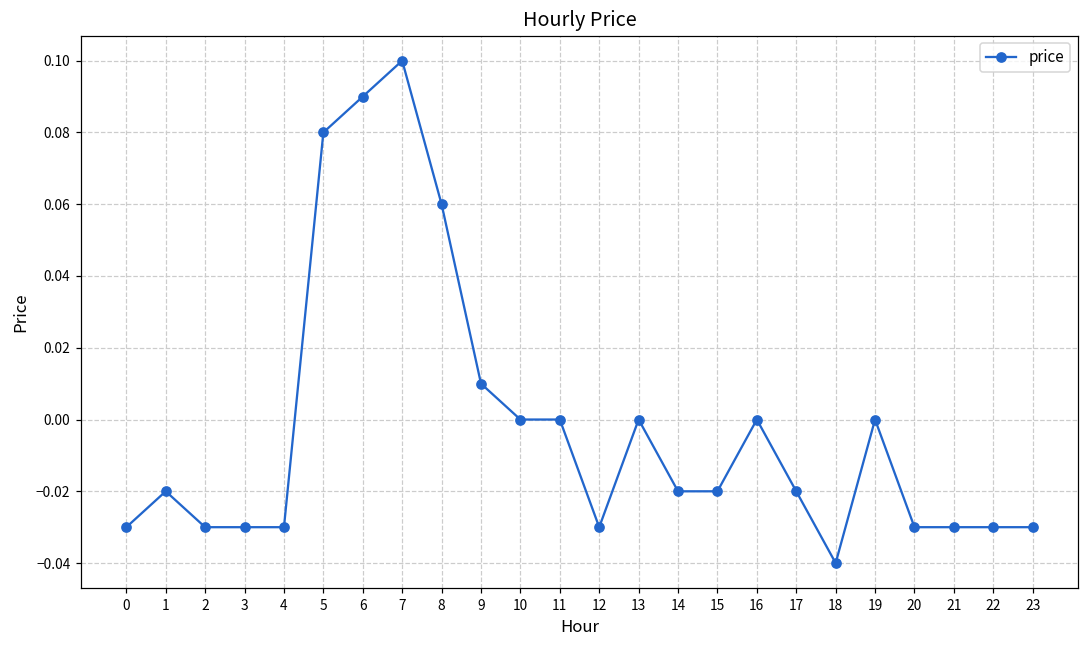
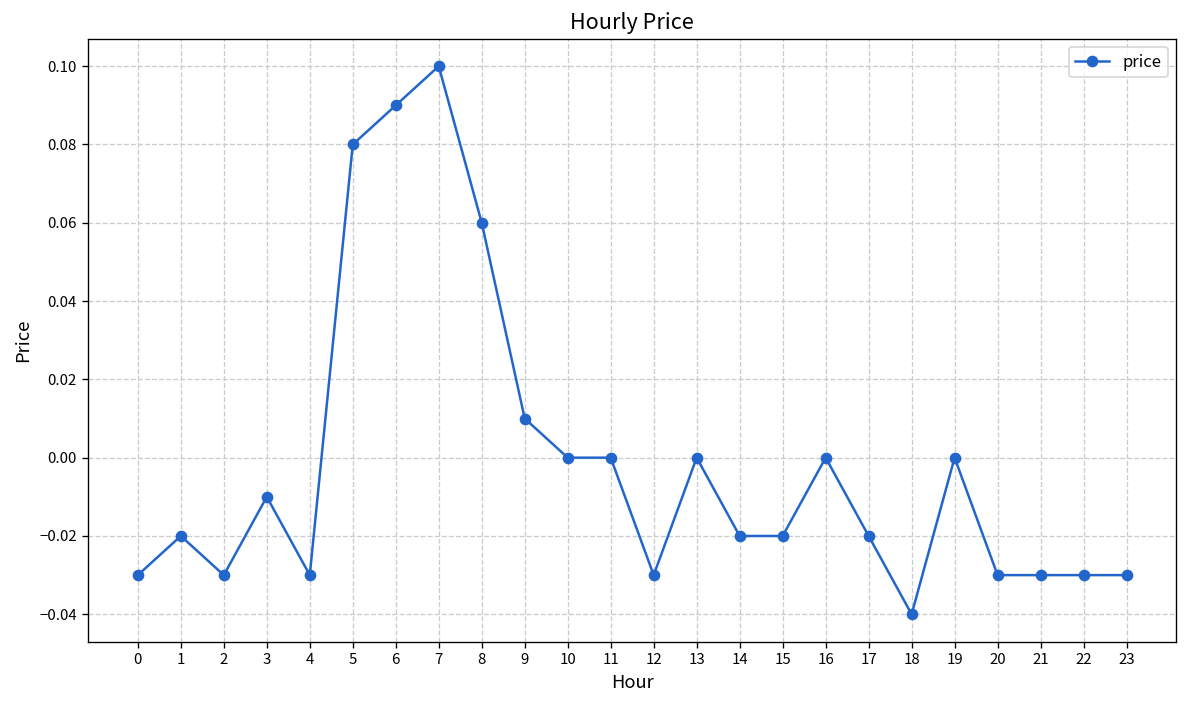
3: -0.03 -> -0.01
